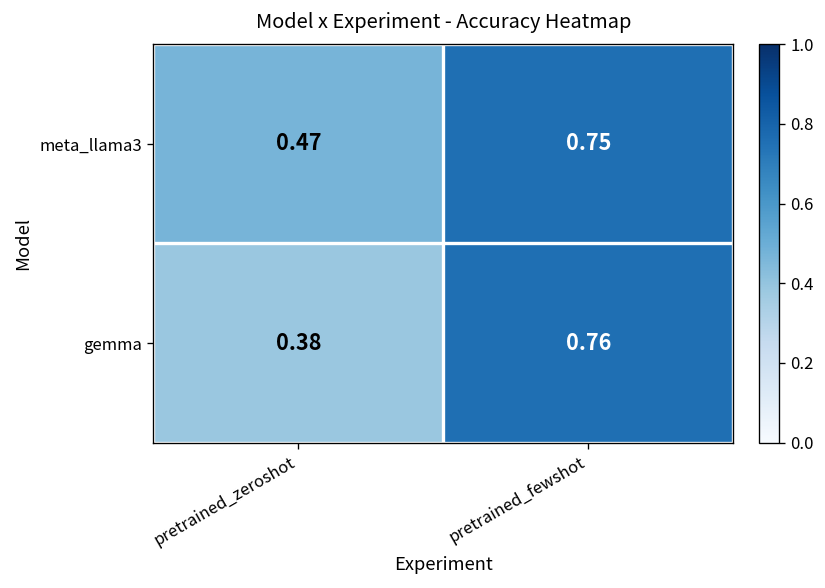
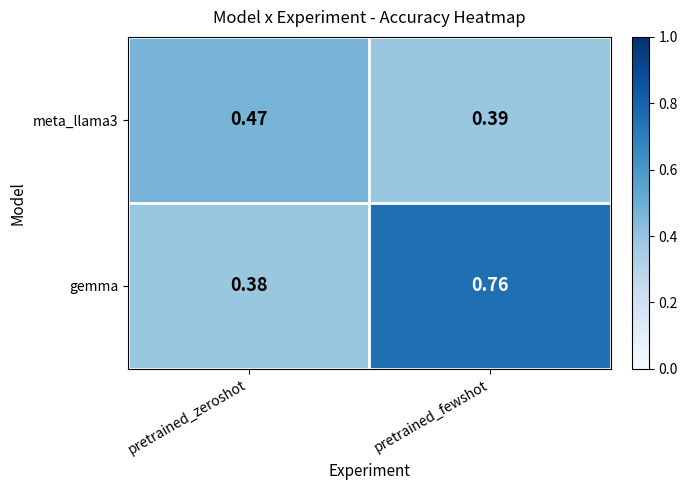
meta_llama3, pretrained_fewshot: 0.75 -> 0.39
